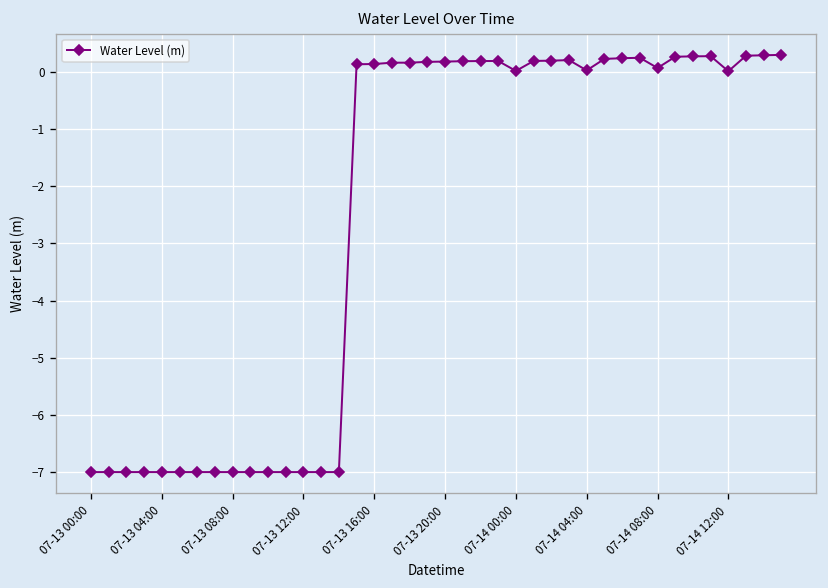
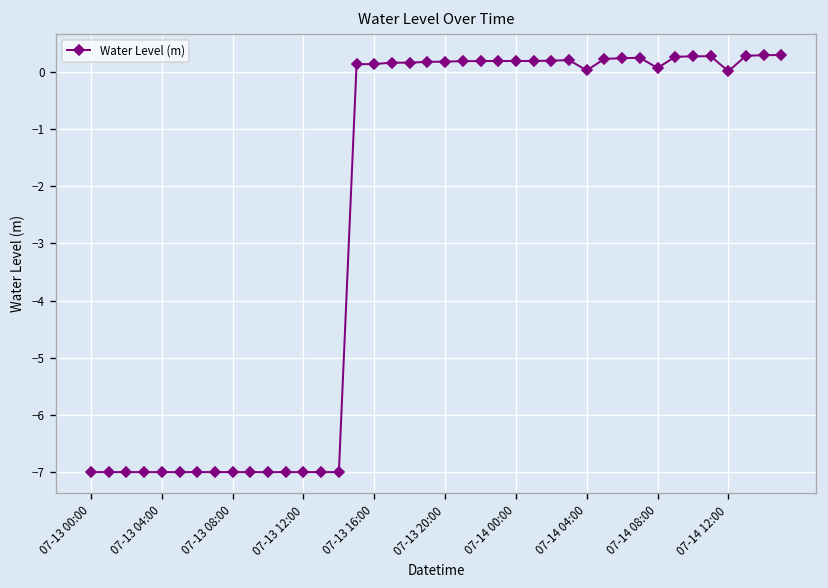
07-14 00:00: 0.0 -> 0.2
